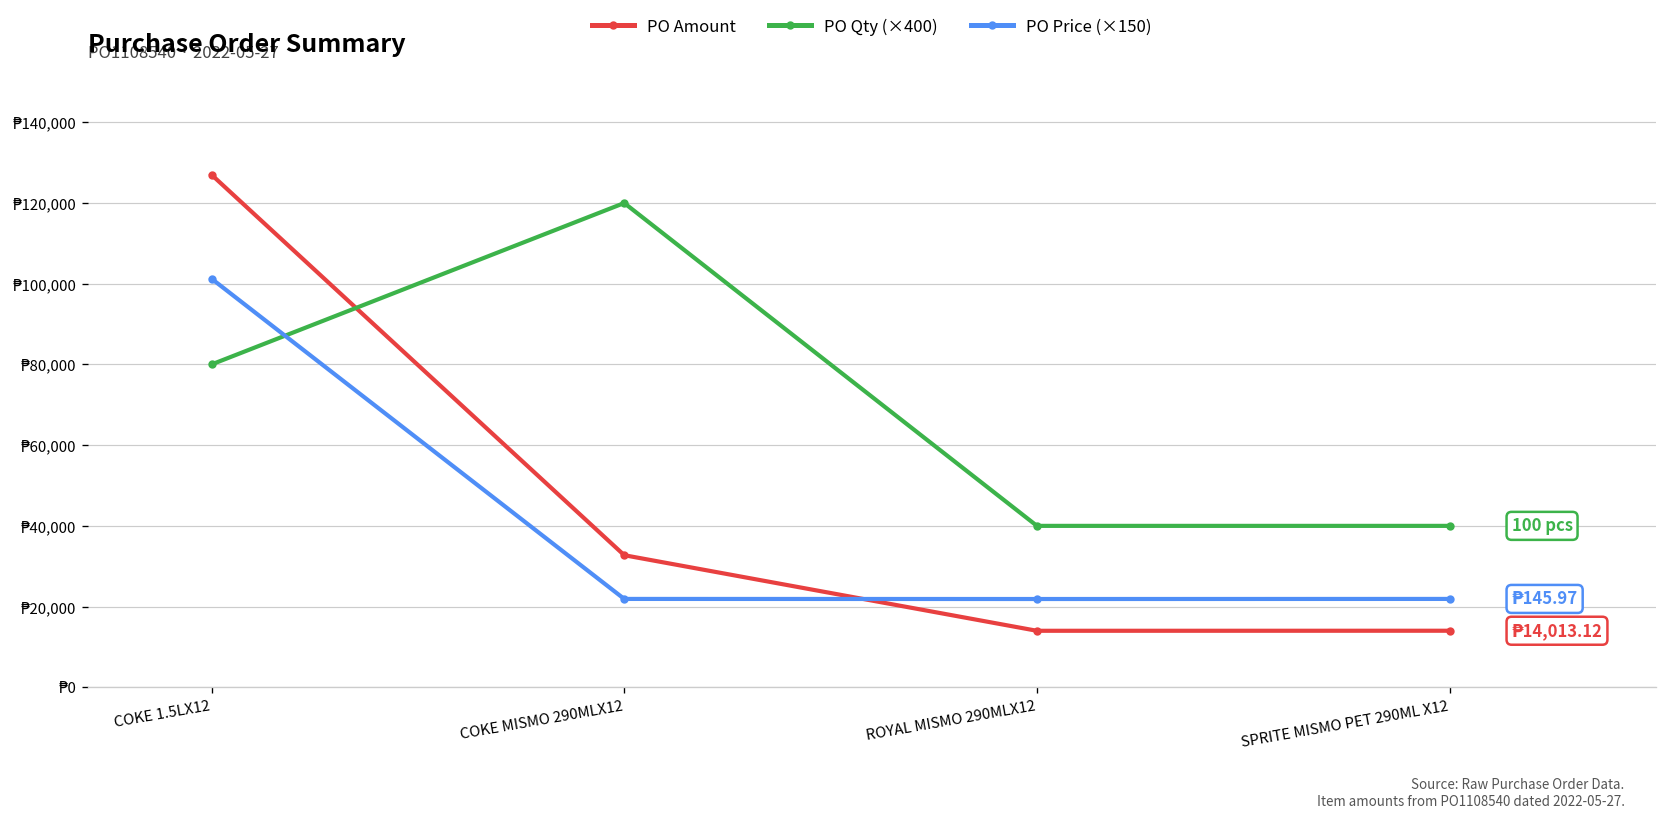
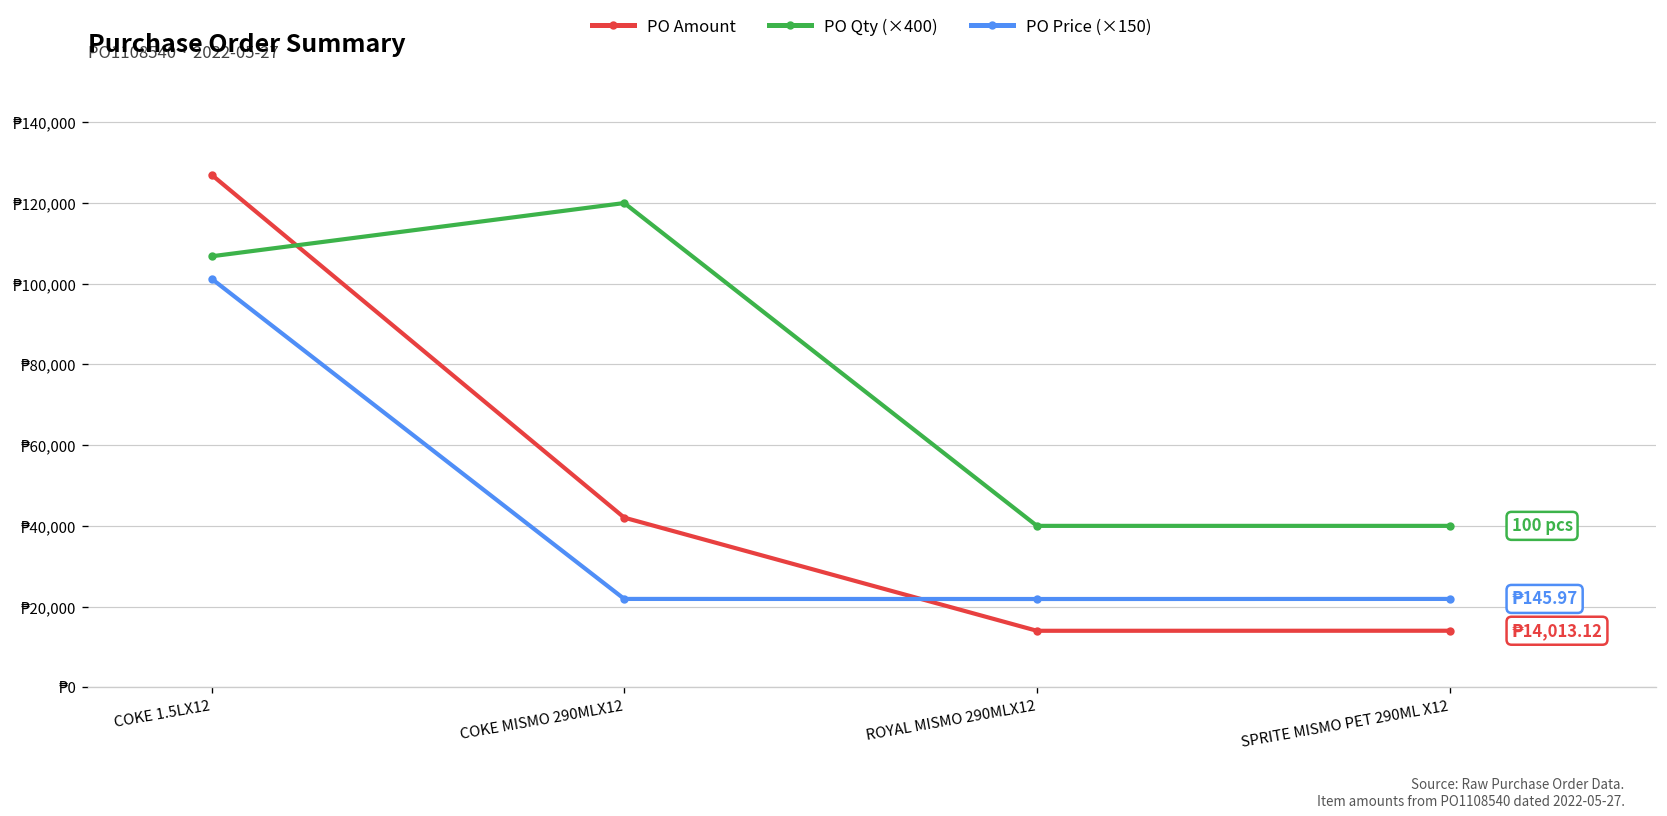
PO Qty (×400), COKE 1.5LX12: ₱80,000 -> ₱107,000
PO Amount, COKE MISMO 290MLX12: ₱33,000 -> ₱42,000
